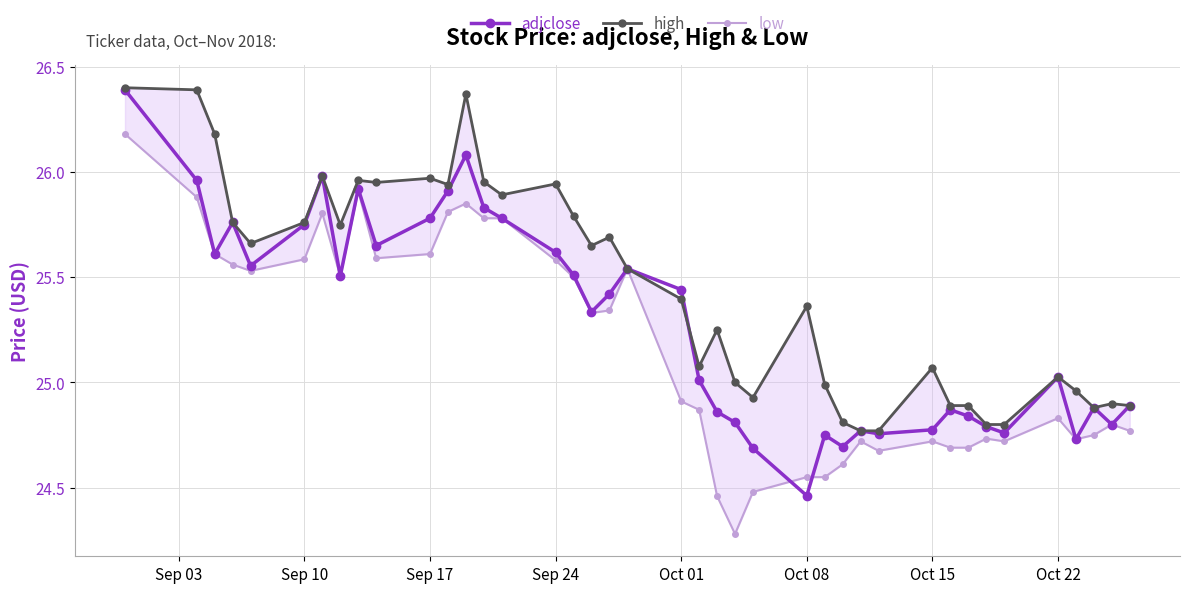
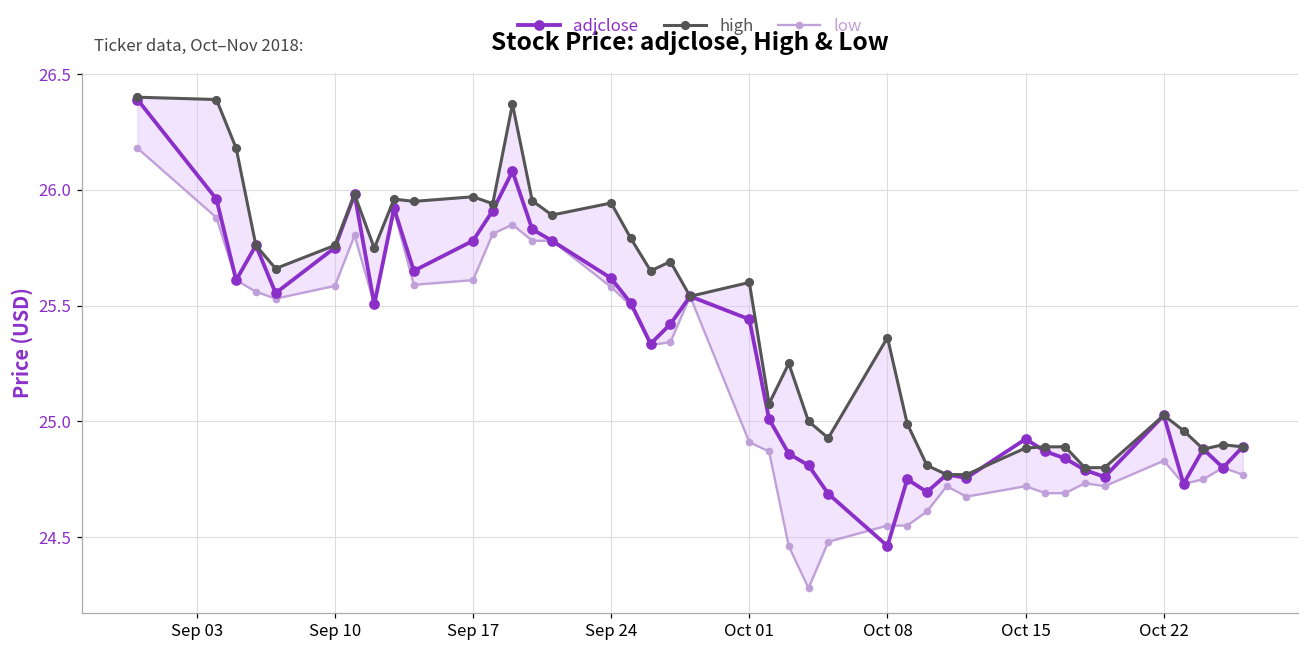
high, Oct 01: 25.40 -> 25.60
adjclose, Oct 15: 24.77 -> 24.92
high, Oct 15: 25.07 -> 24.89
